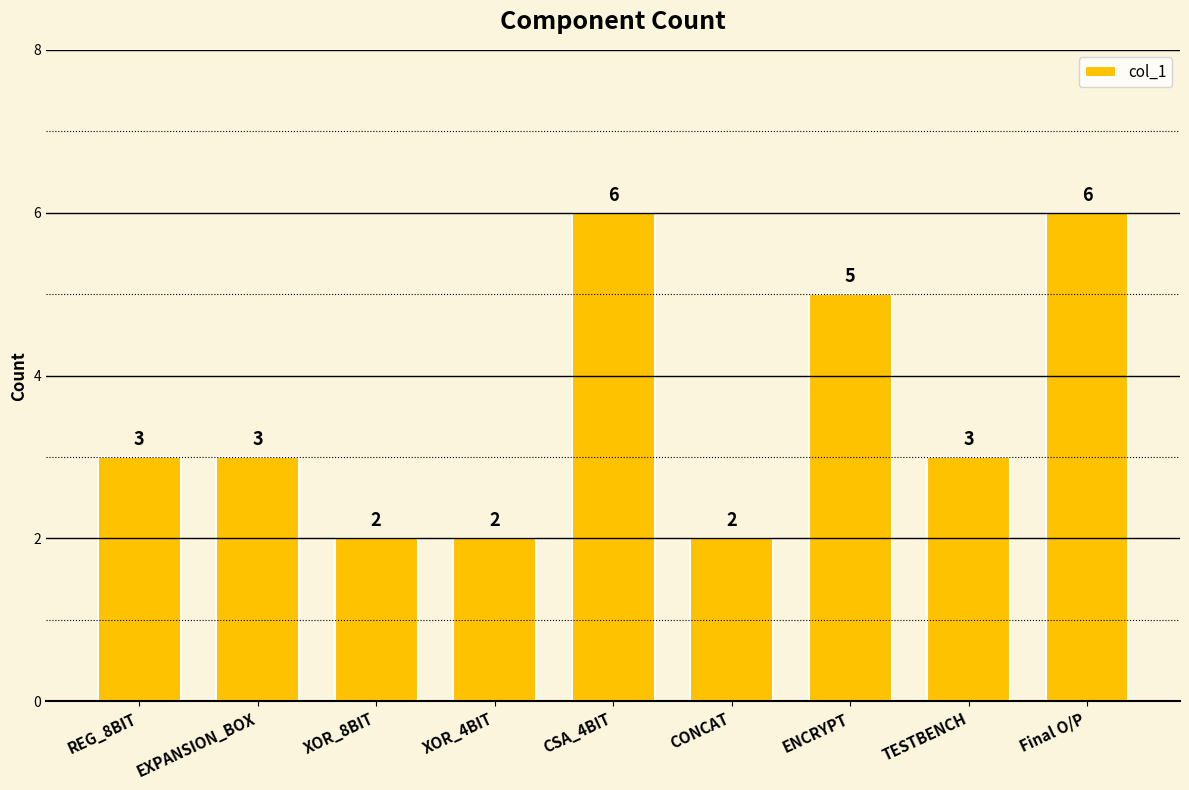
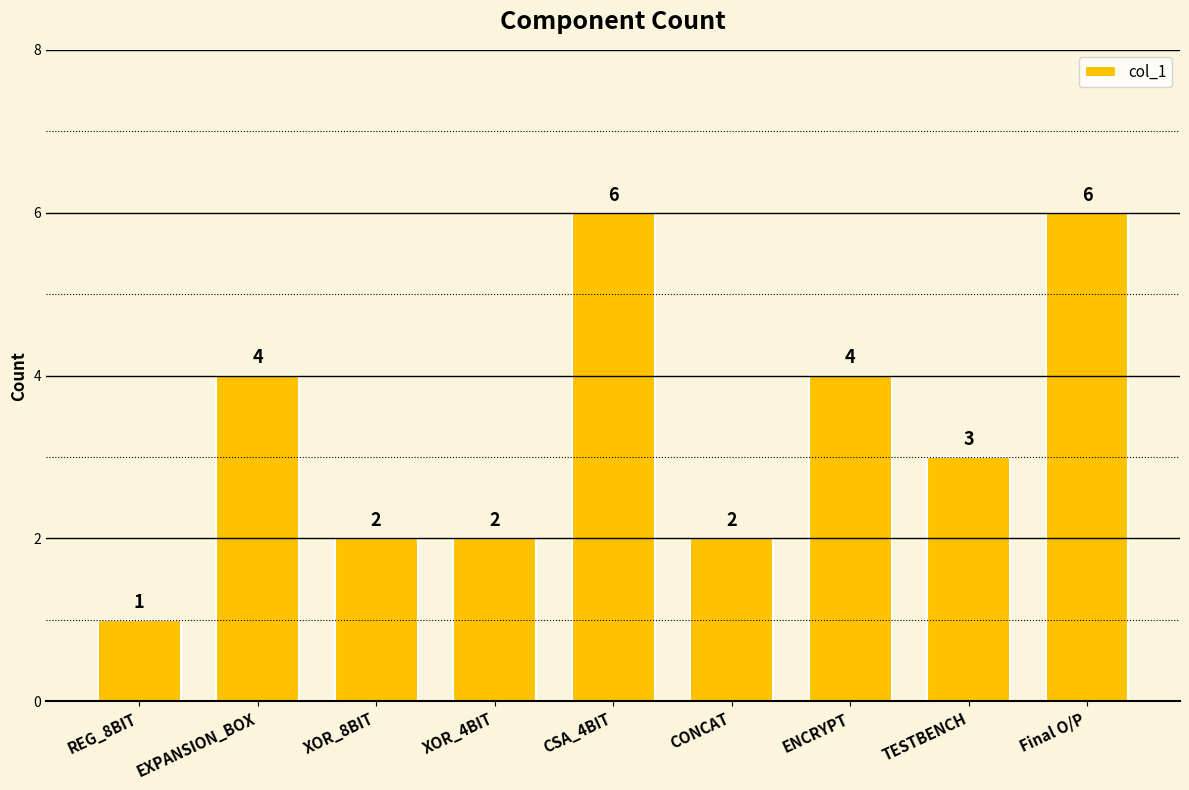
REG_8BIT: 3 -> 1
EXPANSION_BOX: 3 -> 4
ENCRYPT: 5 -> 4
